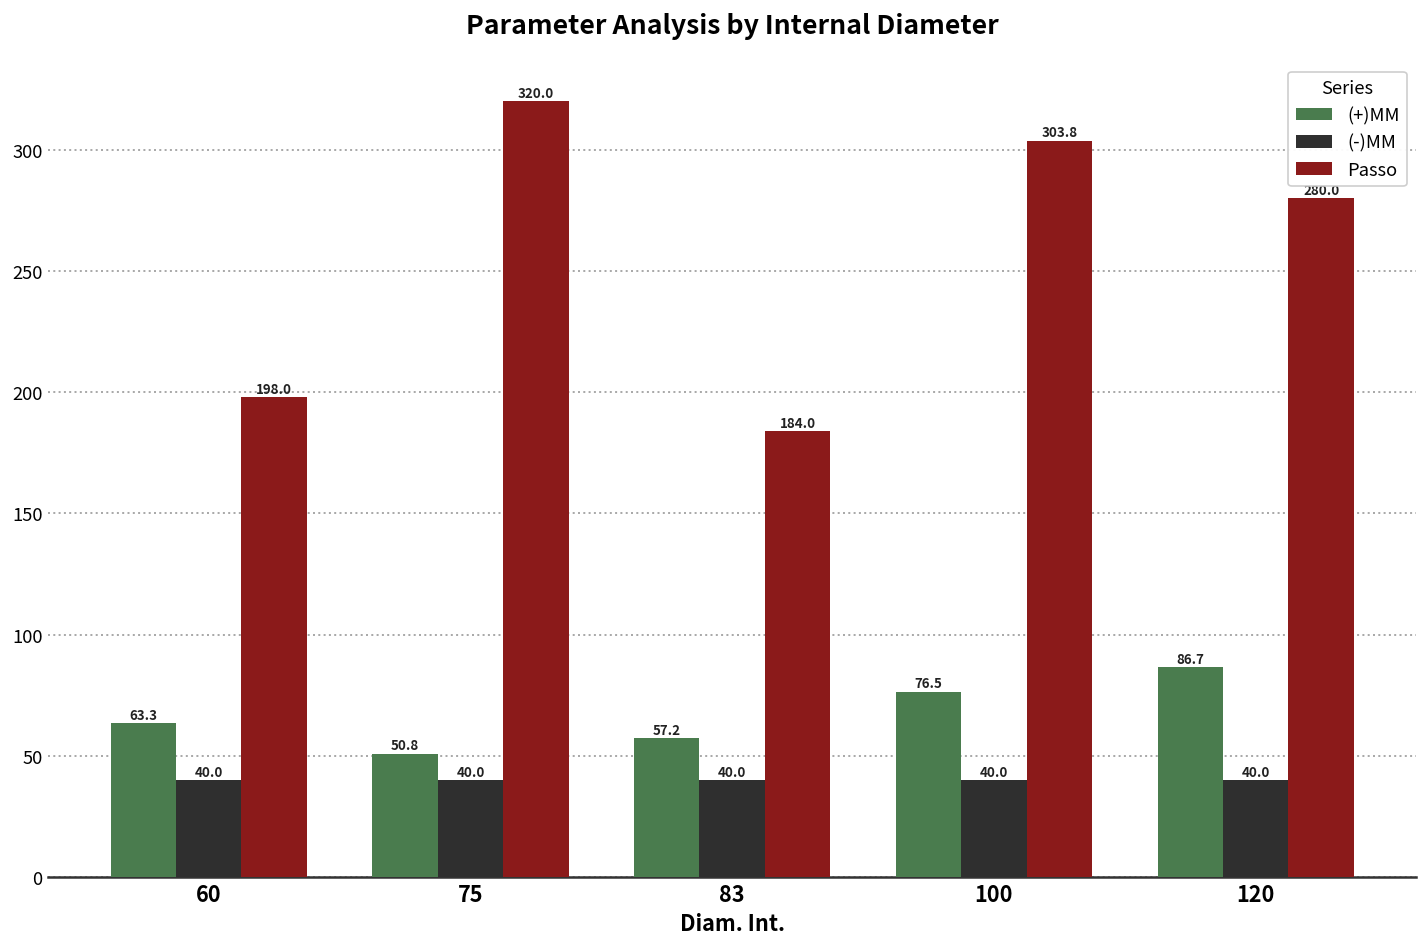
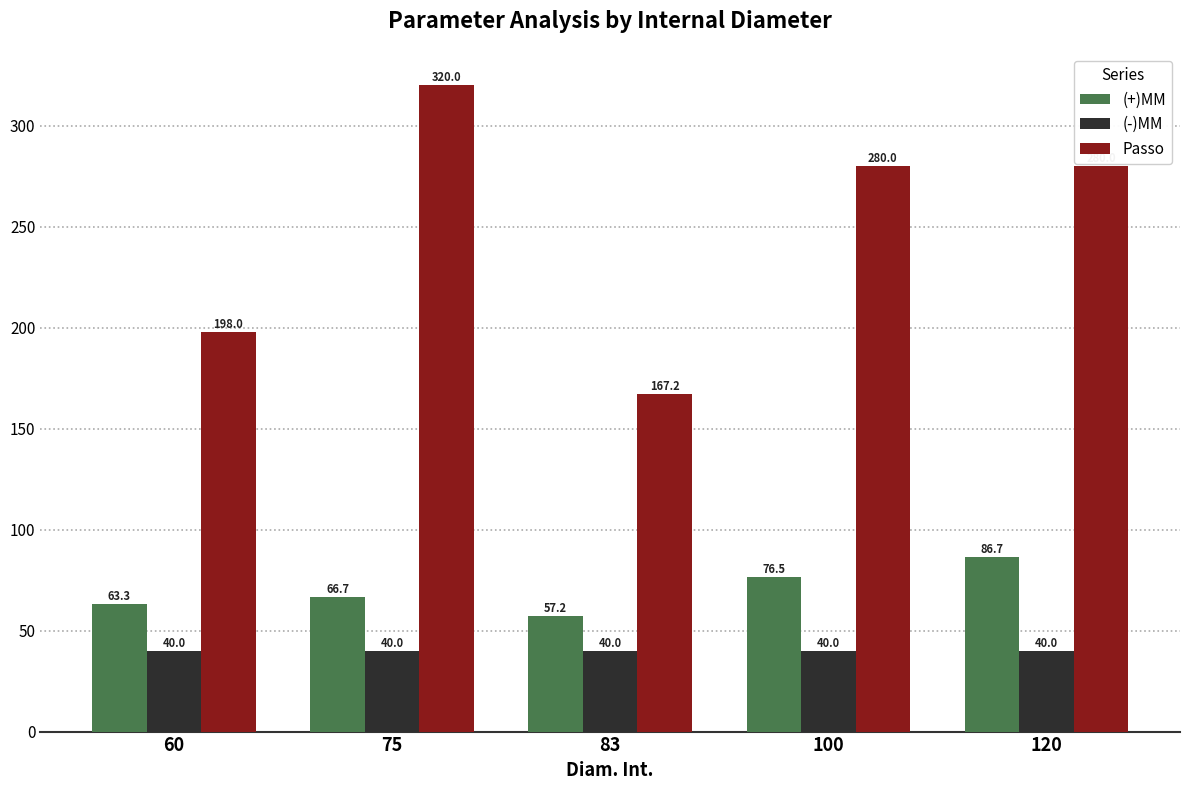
(+)MM, 75: 50.8 -> 66.7
Passo, 83: 184.0 -> 167.2
Passo, 100: 303.8 -> 280.0
